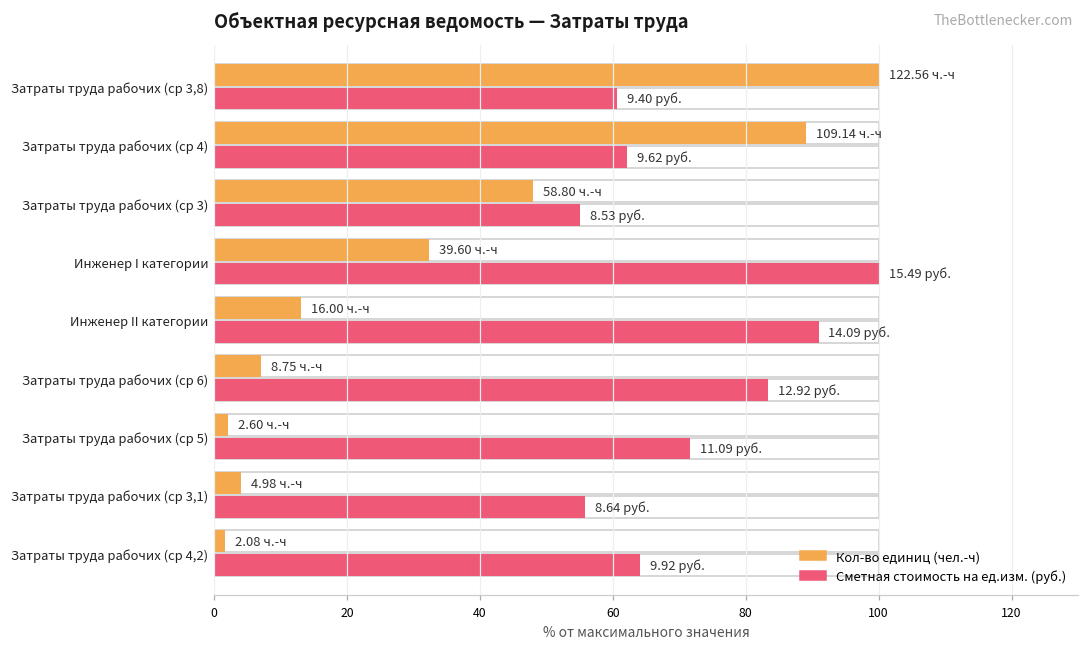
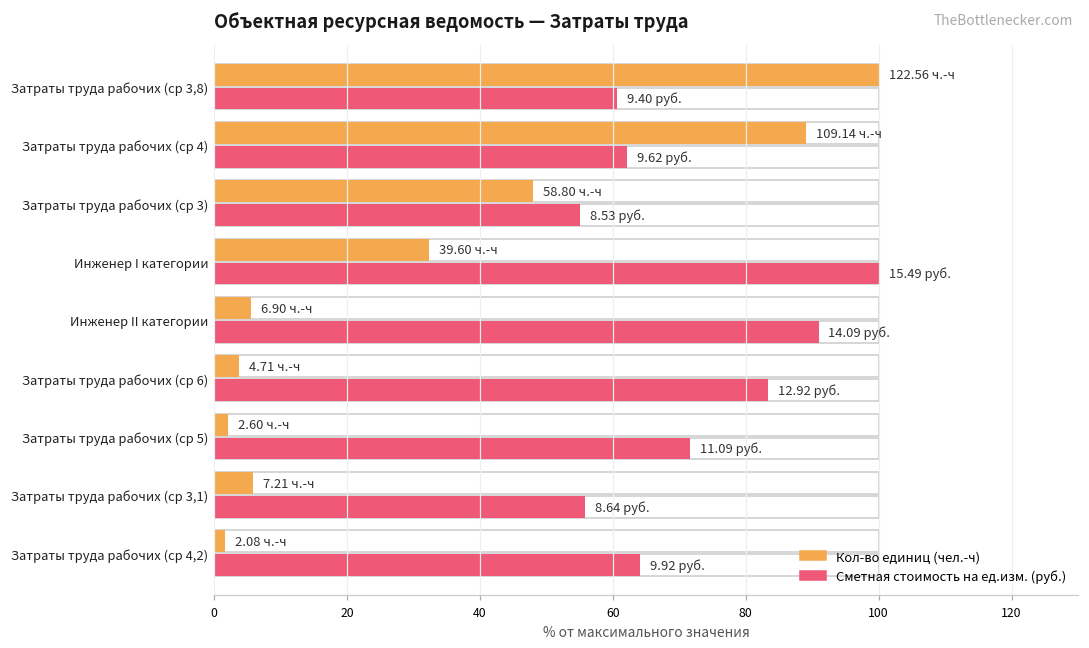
Кол-во единиц (чел.-ч), Инженер II категории: 16.00 -> 6.90
Кол-во единиц (чел.-ч), Затраты труда рабочих (ср 6): 8.75 -> 4.71
Кол-во единиц (чел.-ч), Затраты труда рабочих (ср 3,1): 4.98 -> 7.21
